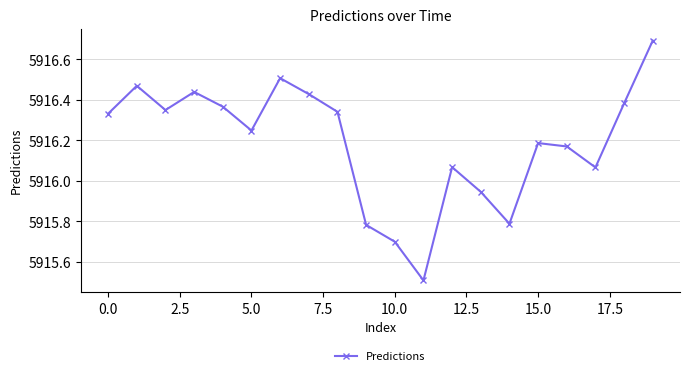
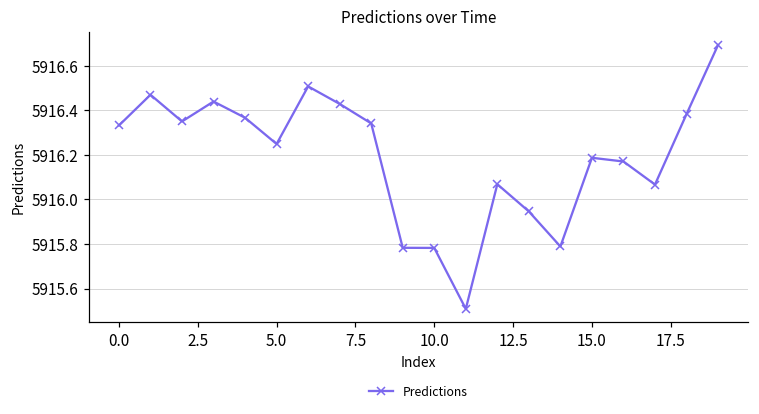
10.0: 5915.70 -> 5915.78
